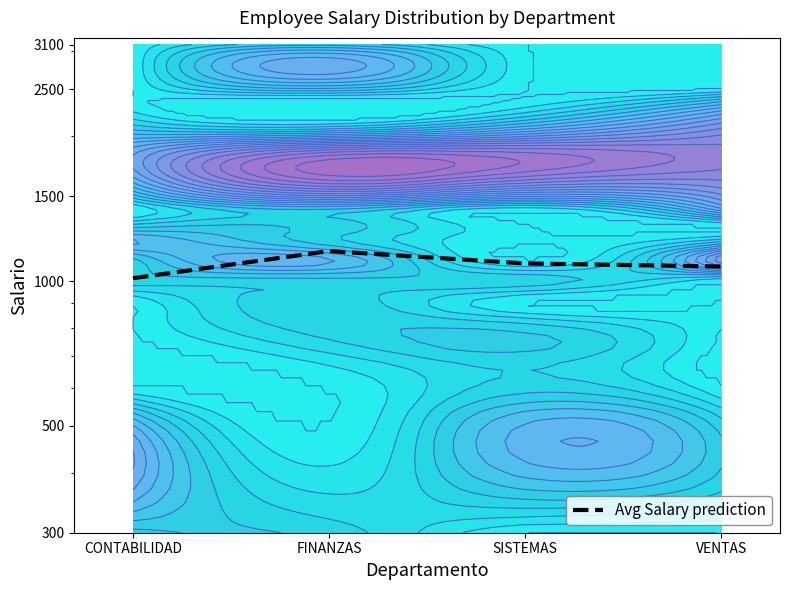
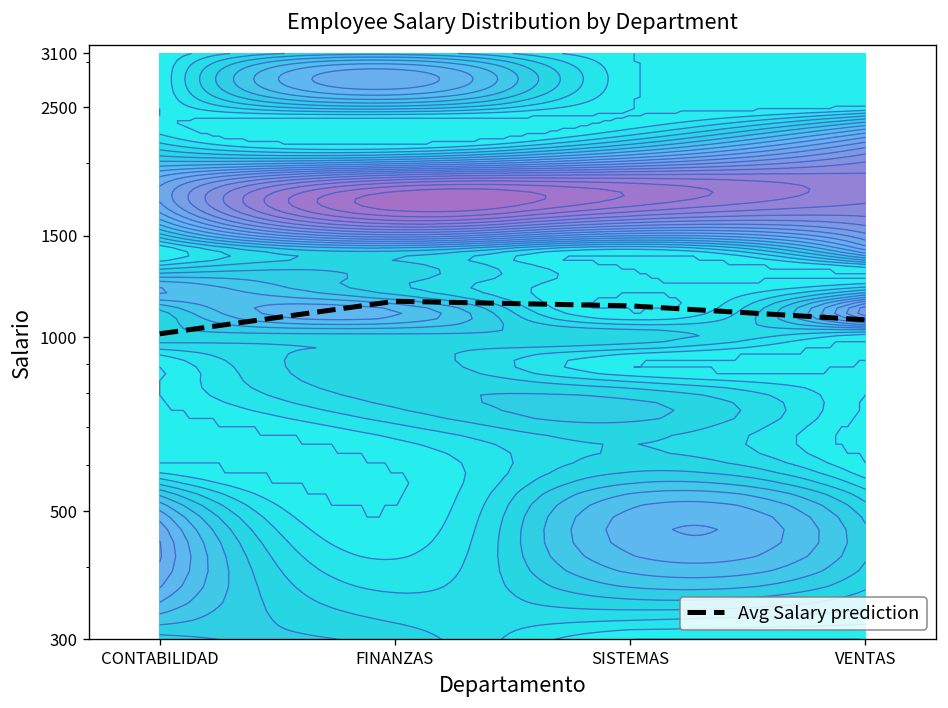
SISTEMAS: 1090 -> 1130
